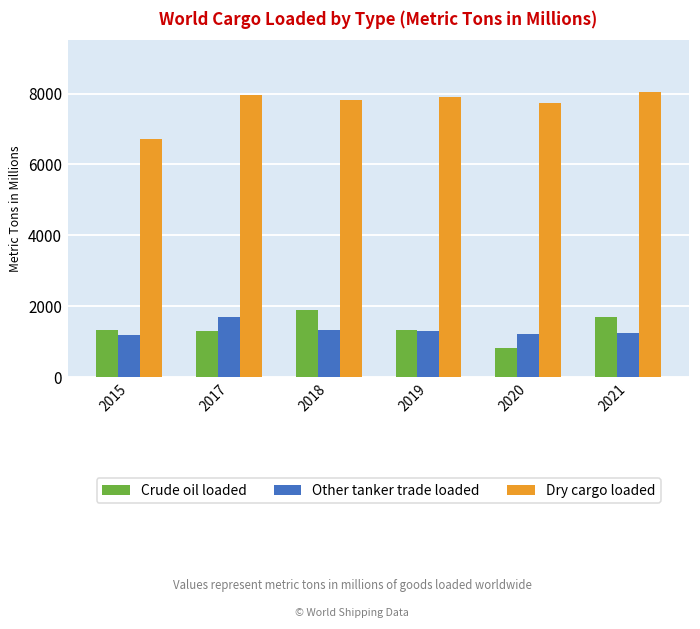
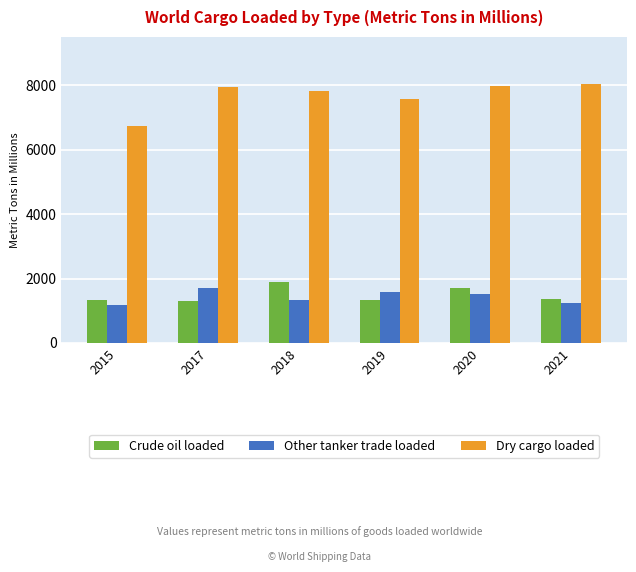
Other tanker trade loaded, 2019: 1300 -> 1600
Dry cargo loaded, 2019: 7900 -> 7600
Crude oil loaded, 2020: 800 -> 1700
Other tanker trade loaded, 2020: 1200 -> 1500
Dry cargo loaded, 2020: 7700 -> 8000
Crude oil loaded, 2021: 1700 -> 1400
